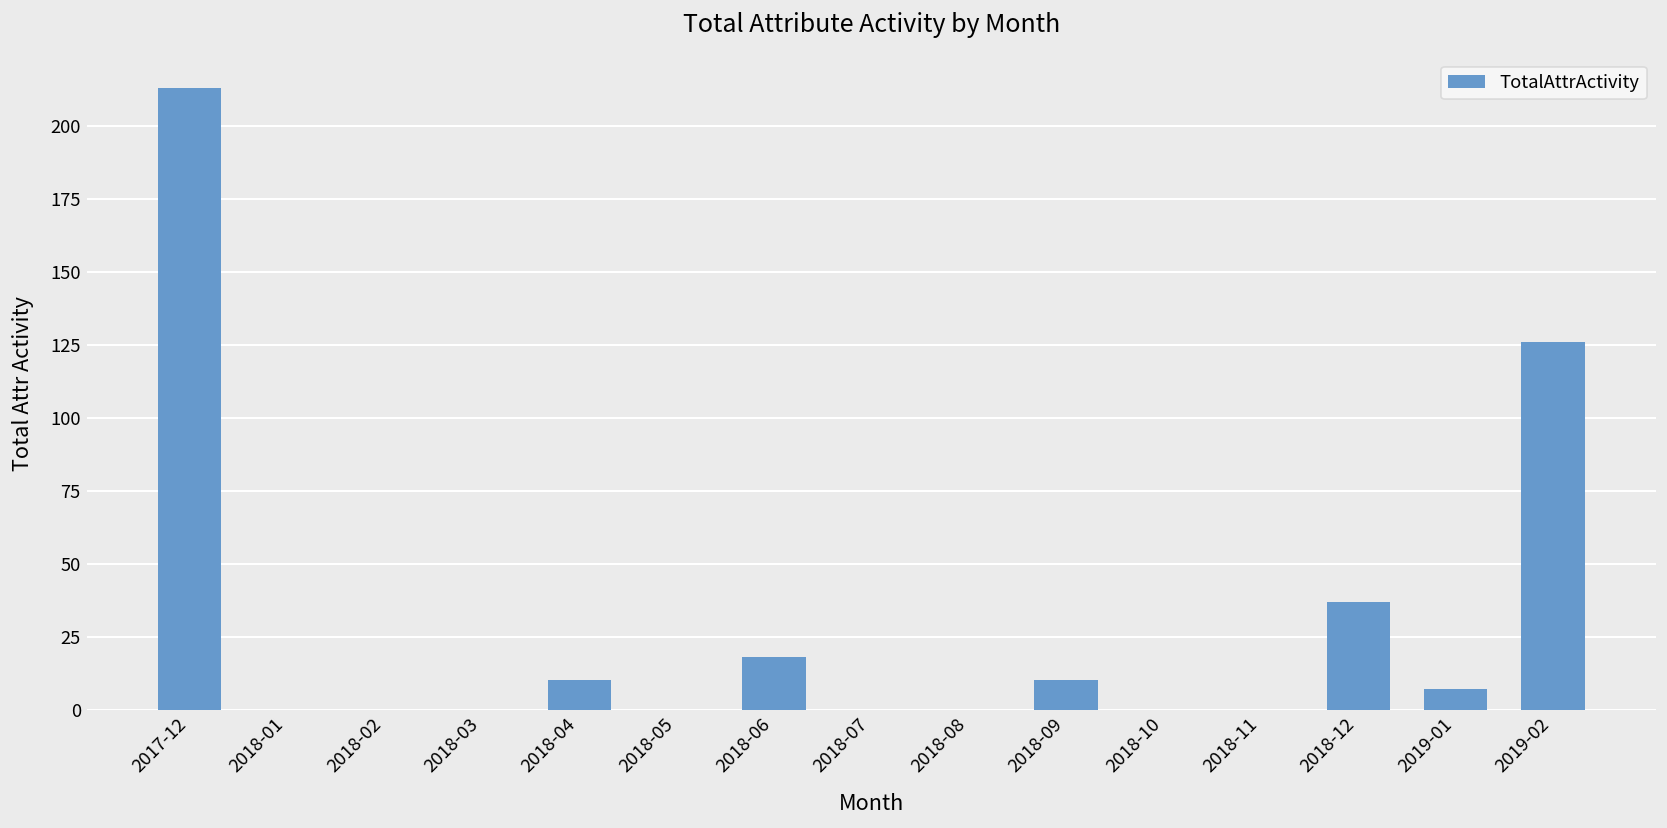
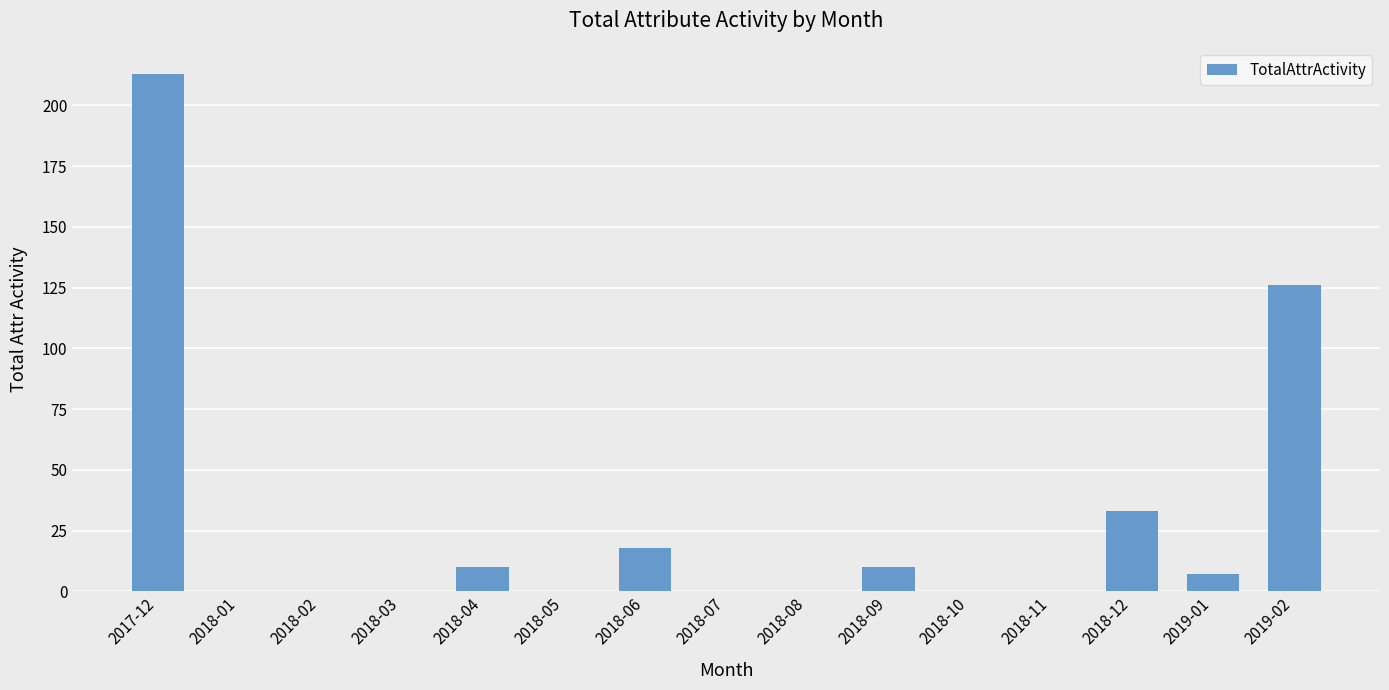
2018-12: 37 -> 33
